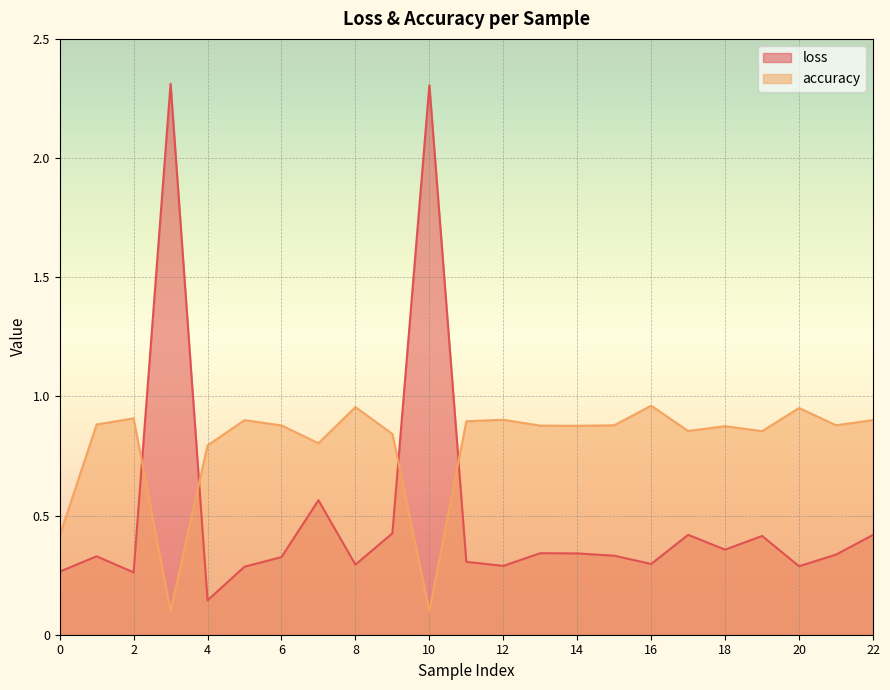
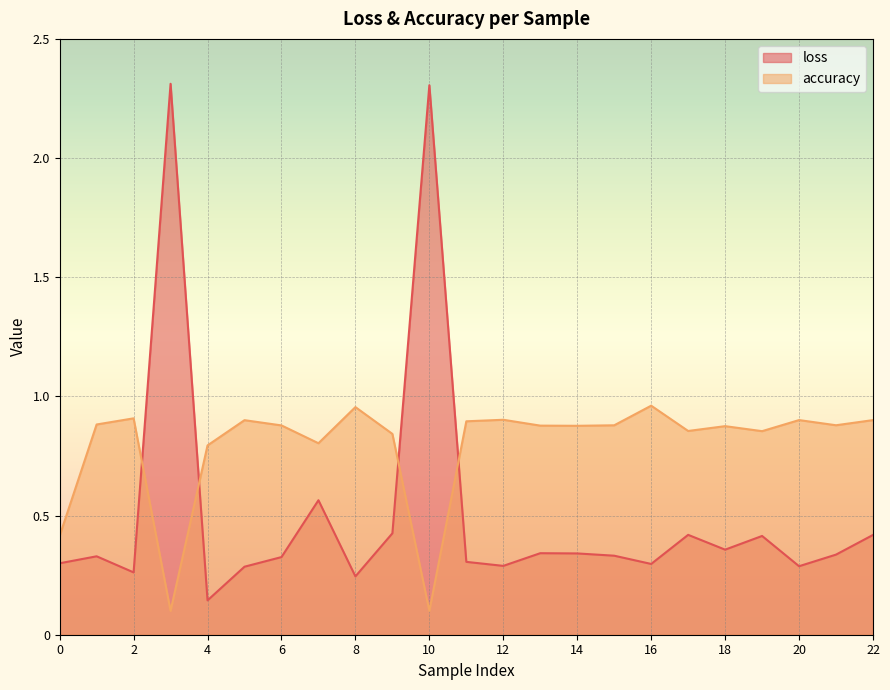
loss, 0: 0.26 -> 0.30
loss, 8: 0.29 -> 0.24
accuracy, 20: 0.95 -> 0.90
